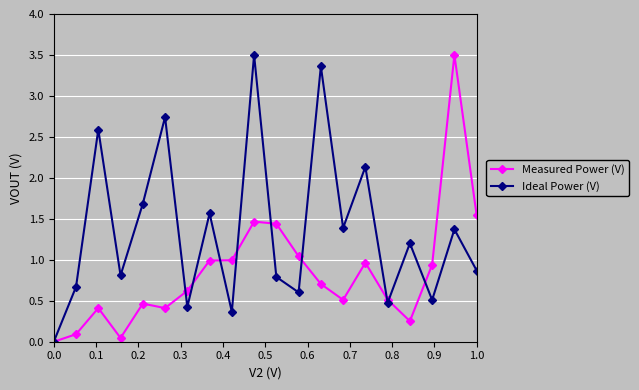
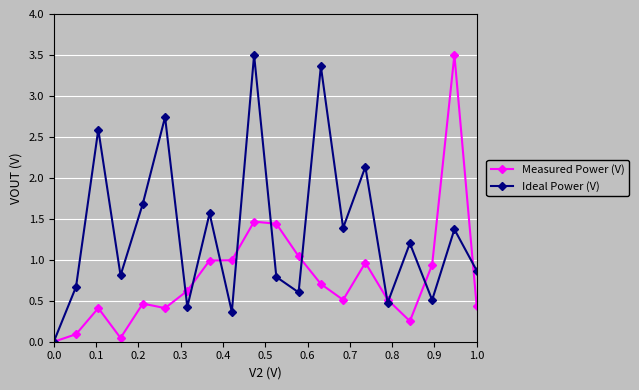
Measured Power (V), 1.0: 1.5 -> 0.4
